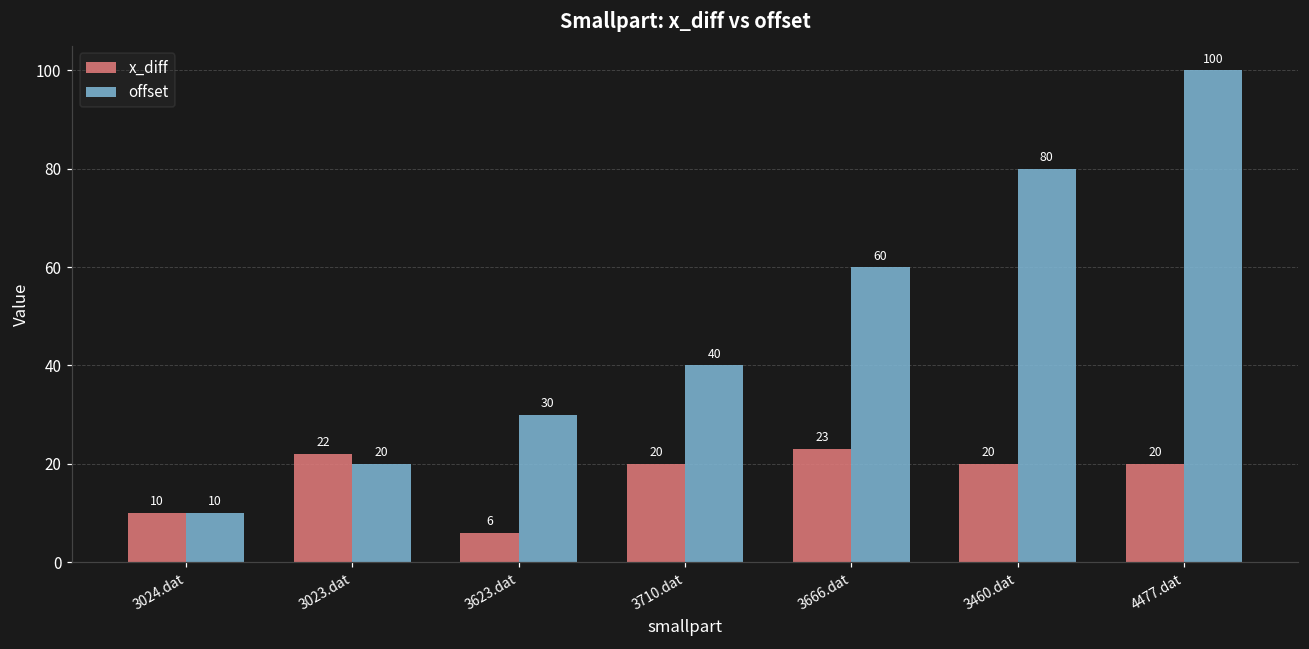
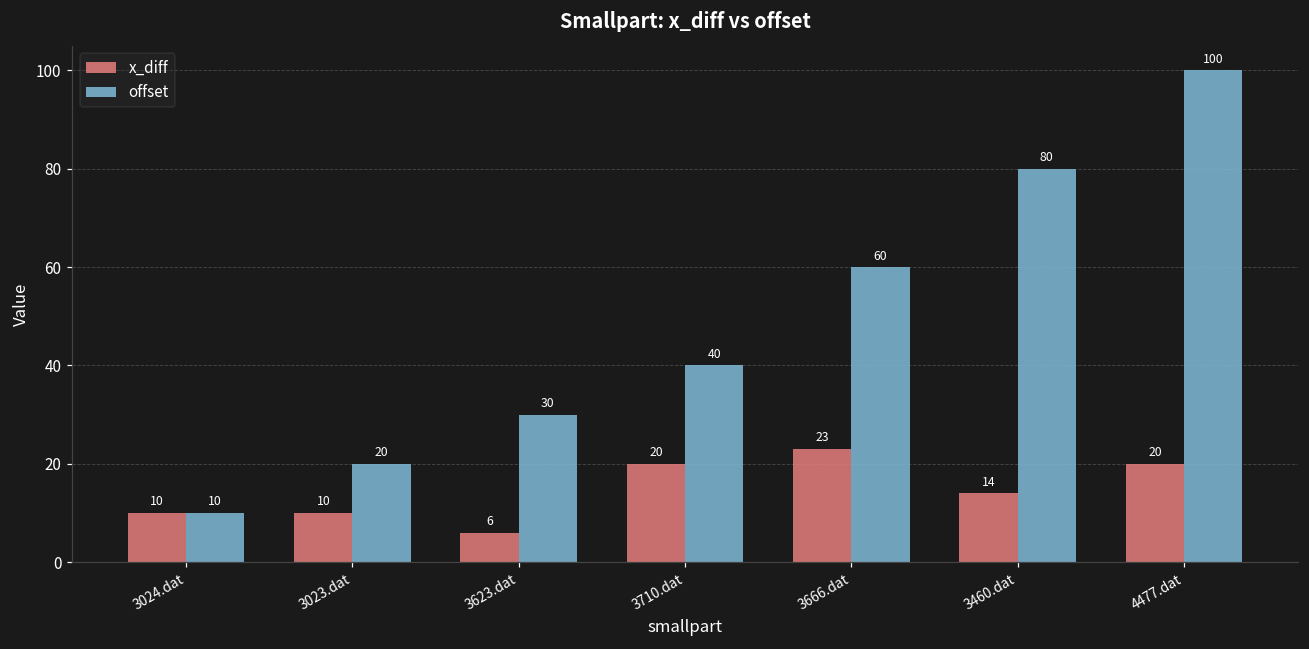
x_diff, 3023.dat: 22 -> 10
x_diff, 3460.dat: 20 -> 14
